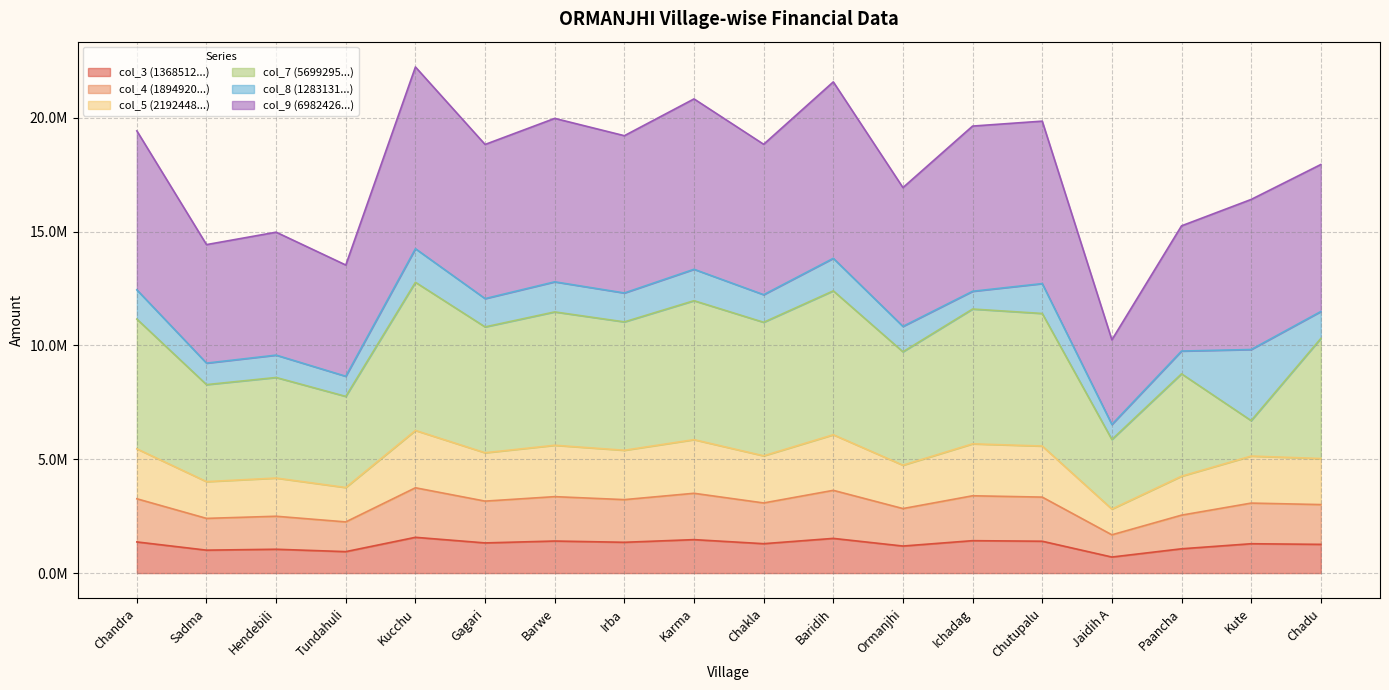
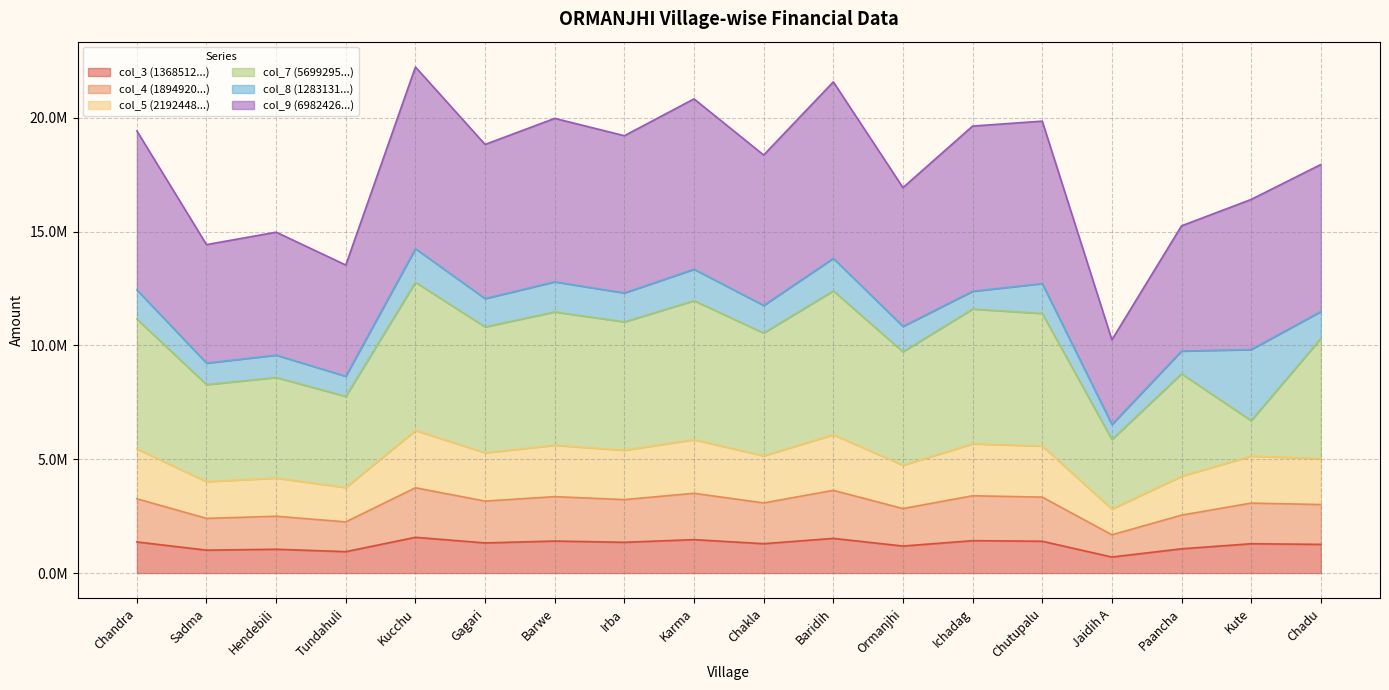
col_7 (5699295...), Chakla: 5900000 -> 5400000
